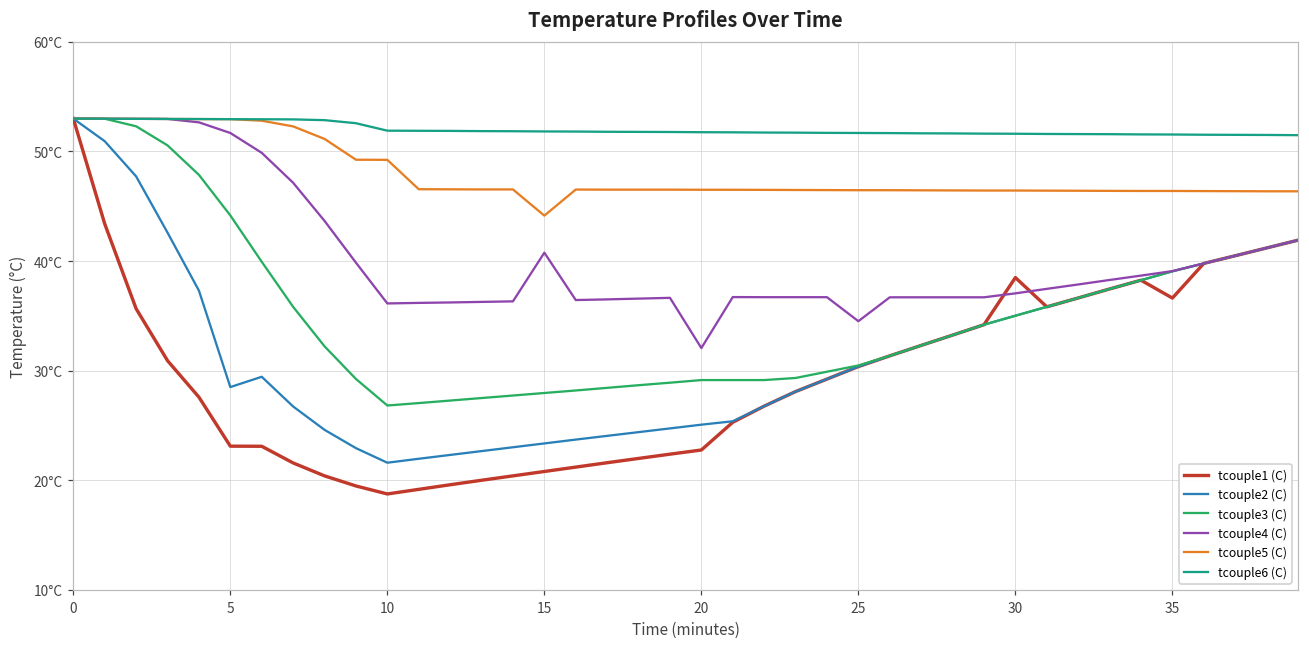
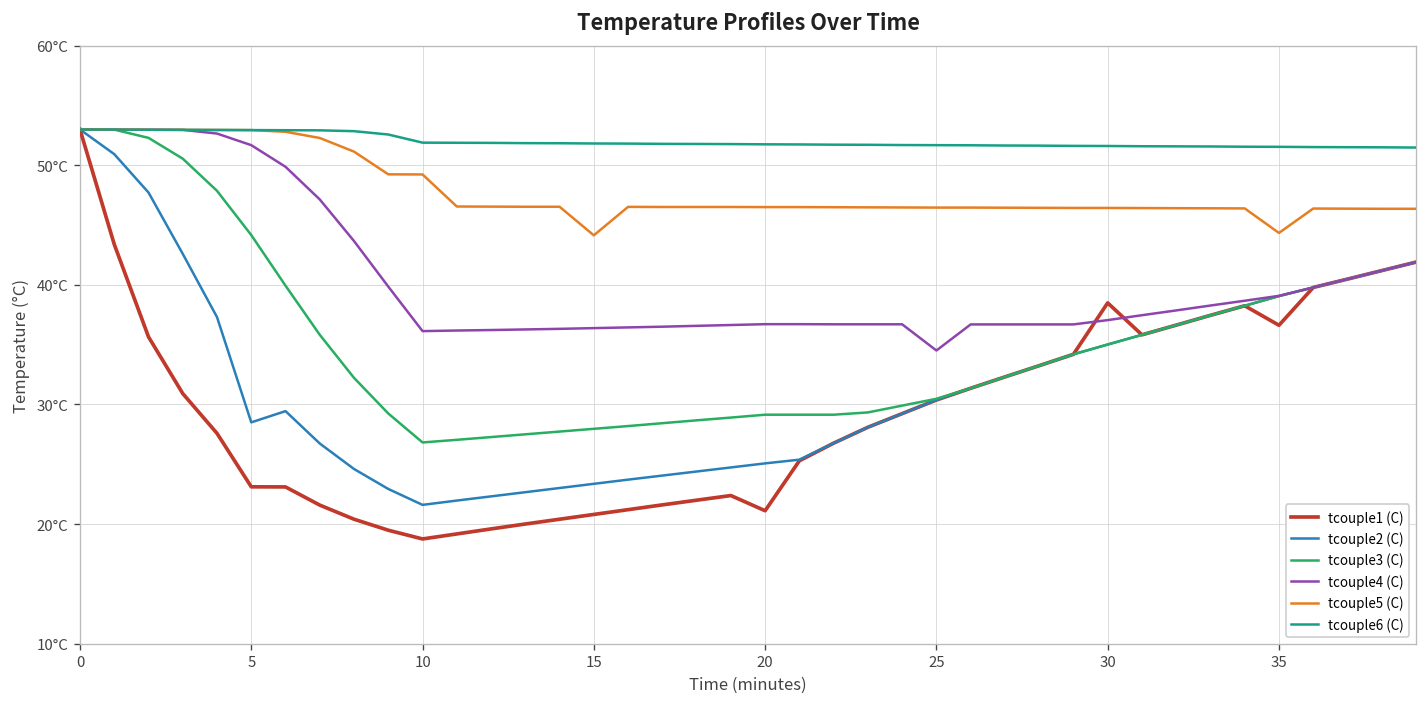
tcouple4 (C), 15: 41°C -> 36°C
tcouple1 (C), 20: 23°C -> 21°C
tcouple4 (C), 20: 32°C -> 37°C
tcouple5 (C), 35: 46°C -> 44°C
